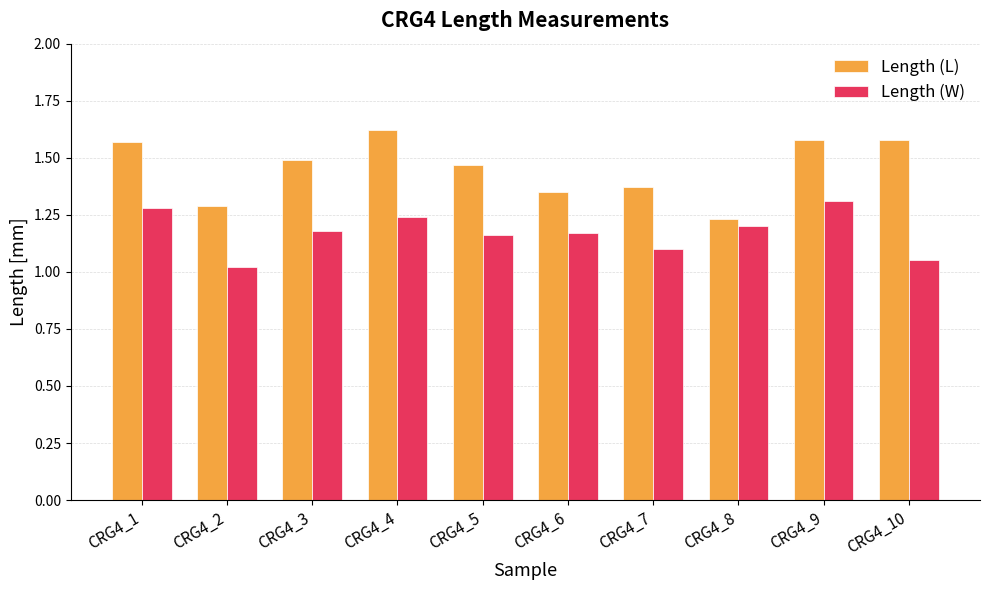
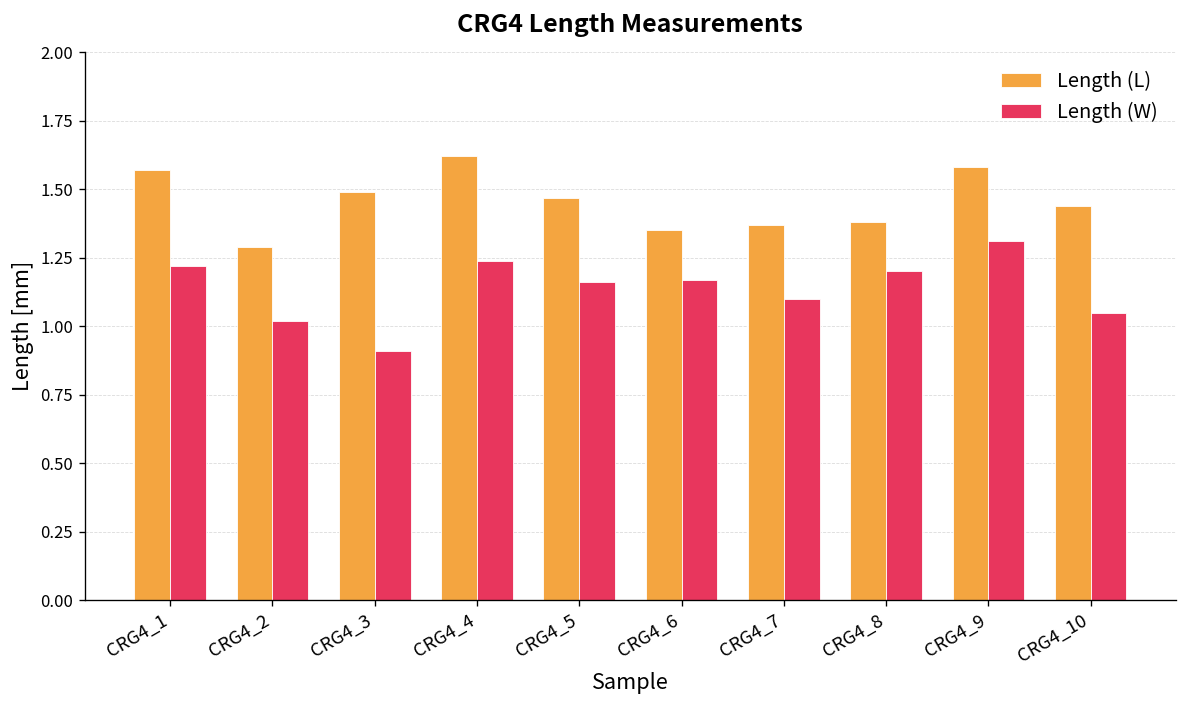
Length (W), CRG4_1: 1.28 -> 1.22
Length (W), CRG4_3: 1.18 -> 0.91
Length (L), CRG4_8: 1.23 -> 1.38
Length (L), CRG4_10: 1.58 -> 1.44
